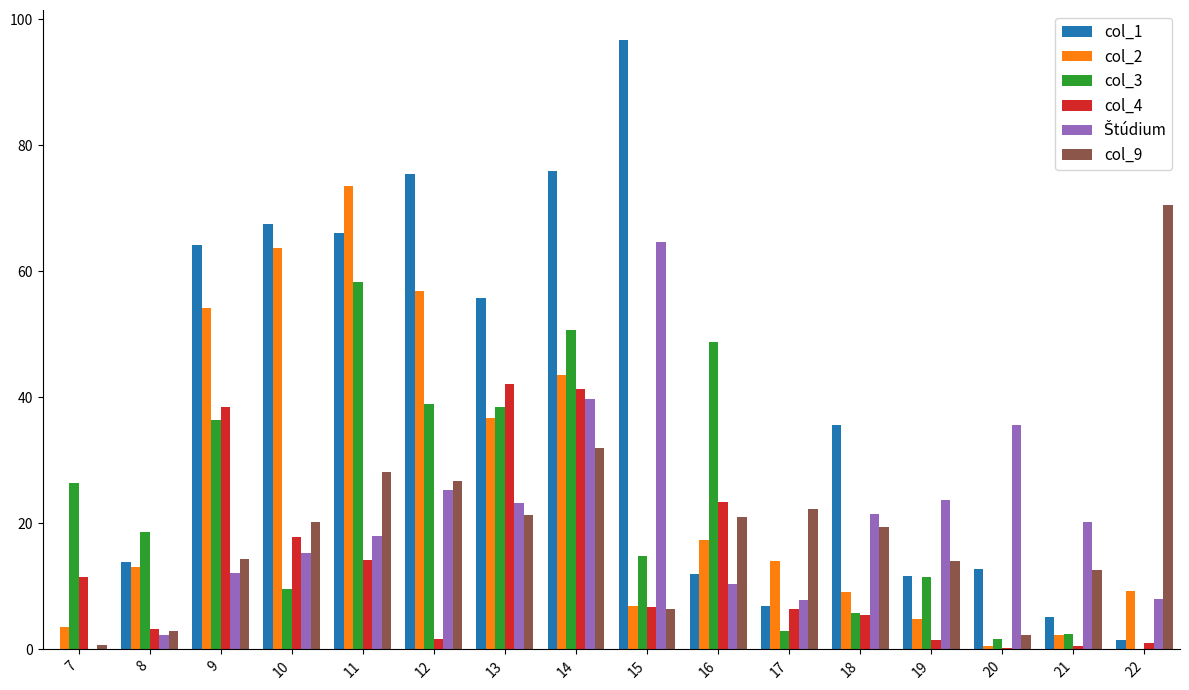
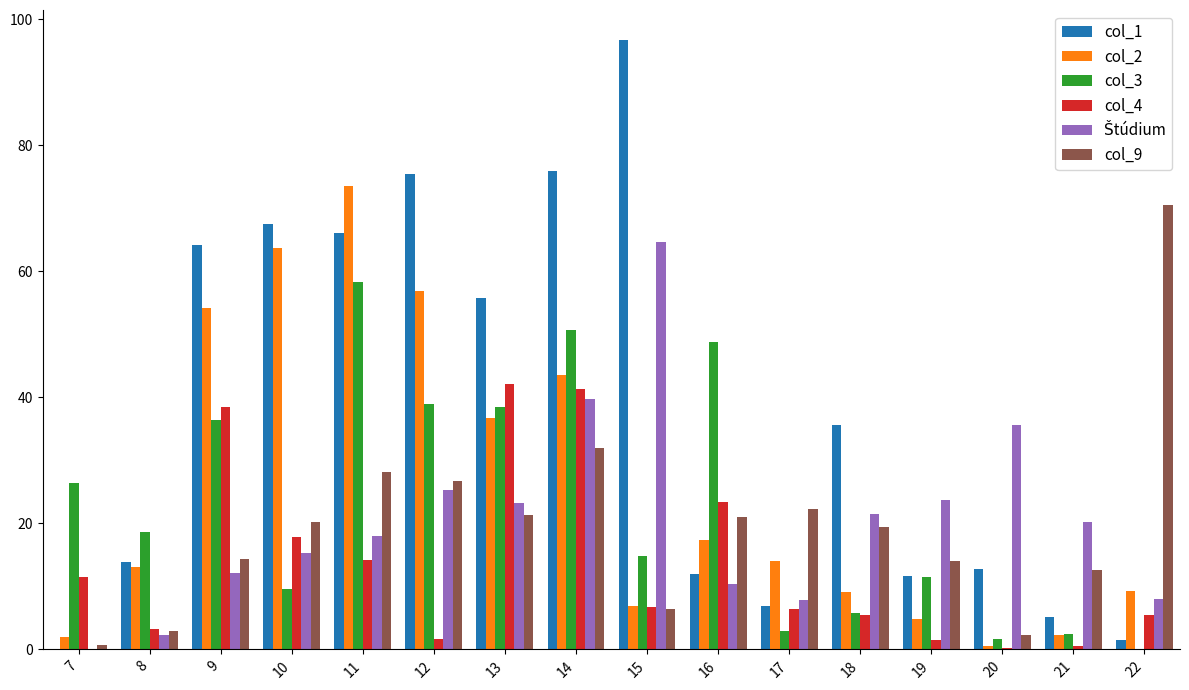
col_2, 7: 4 -> 2
col_4, 22: 1 -> 6
